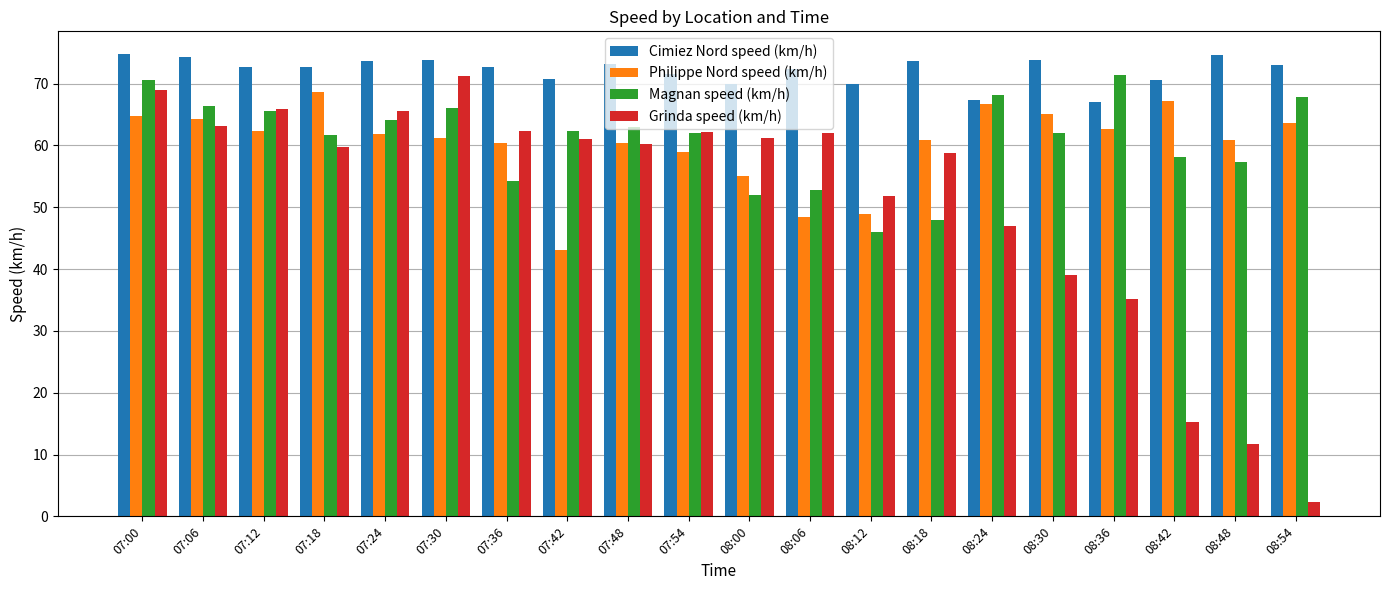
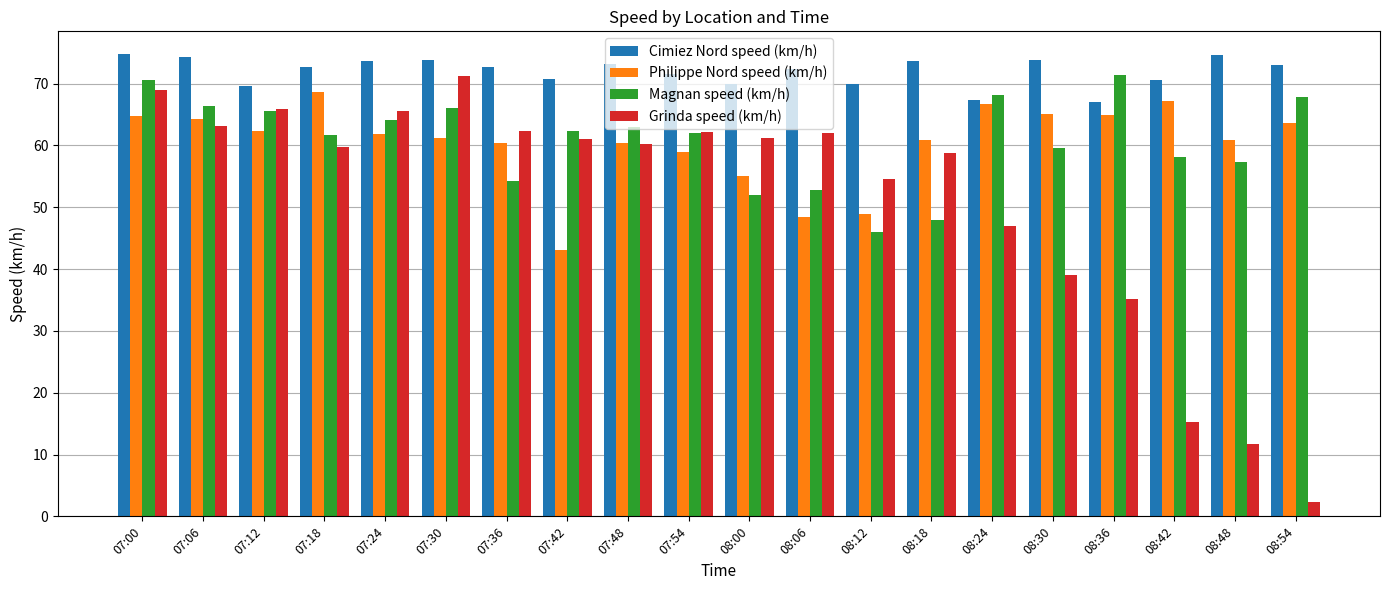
Cimiez Nord speed (km/h), 07:12: 73 -> 70
Grinda speed (km/h), 08:12: 52 -> 55
Magnan speed (km/h), 08:30: 62 -> 60
Philippe Nord speed (km/h), 08:36: 63 -> 65
